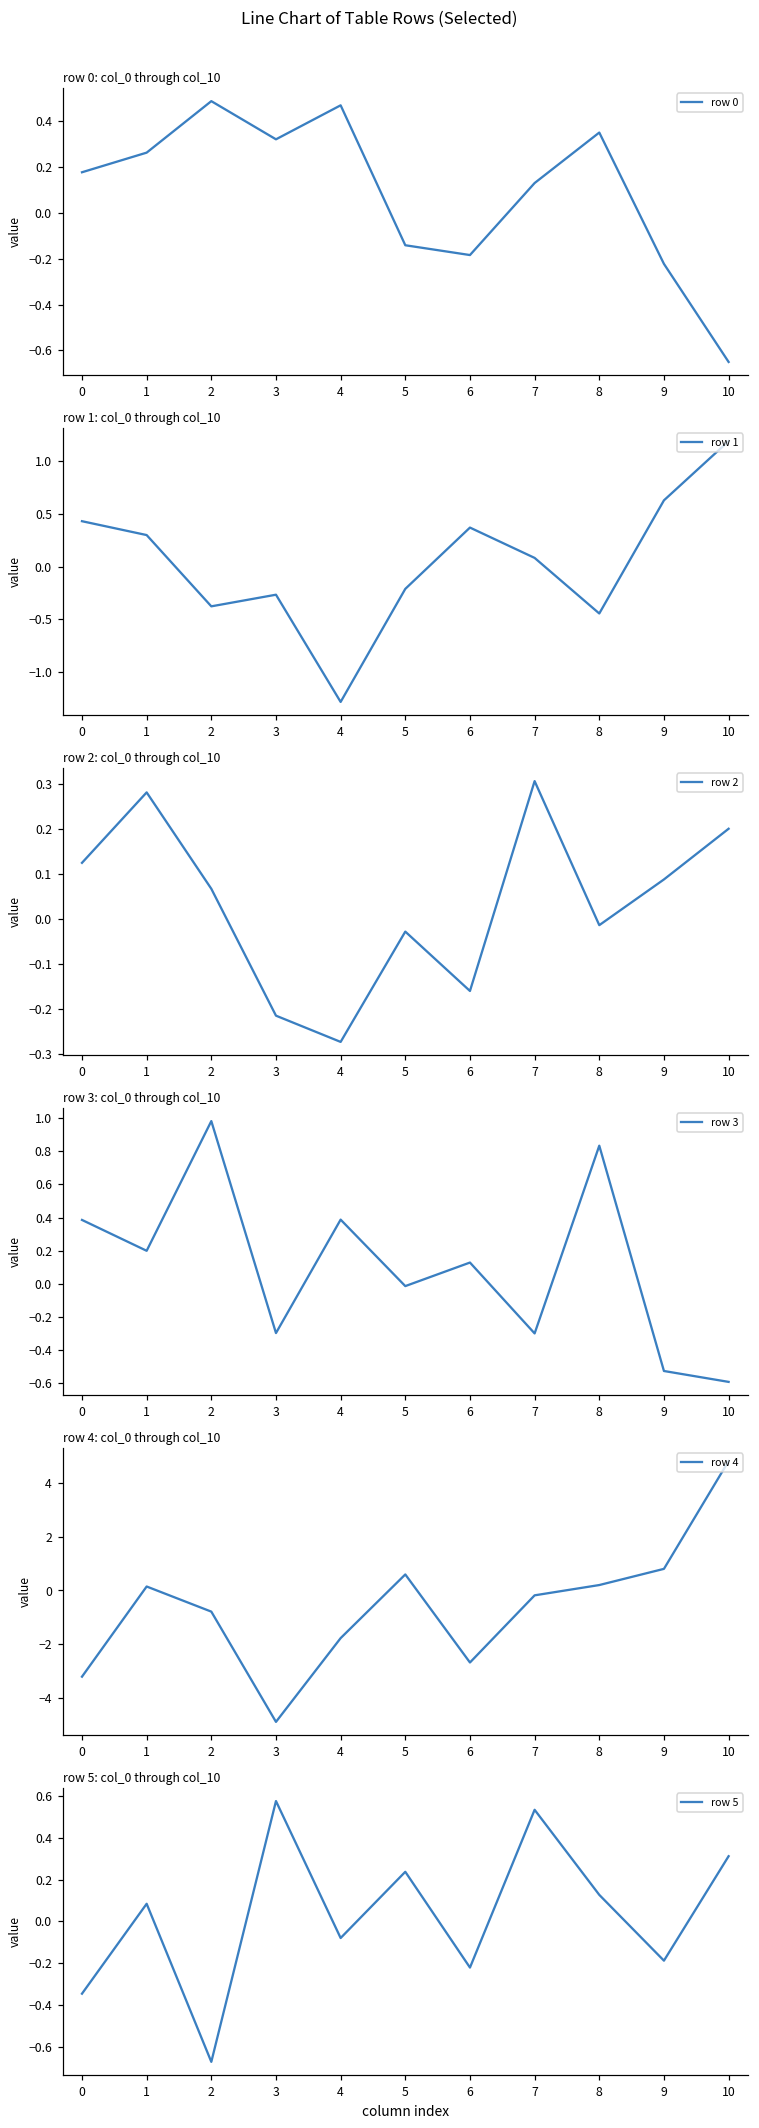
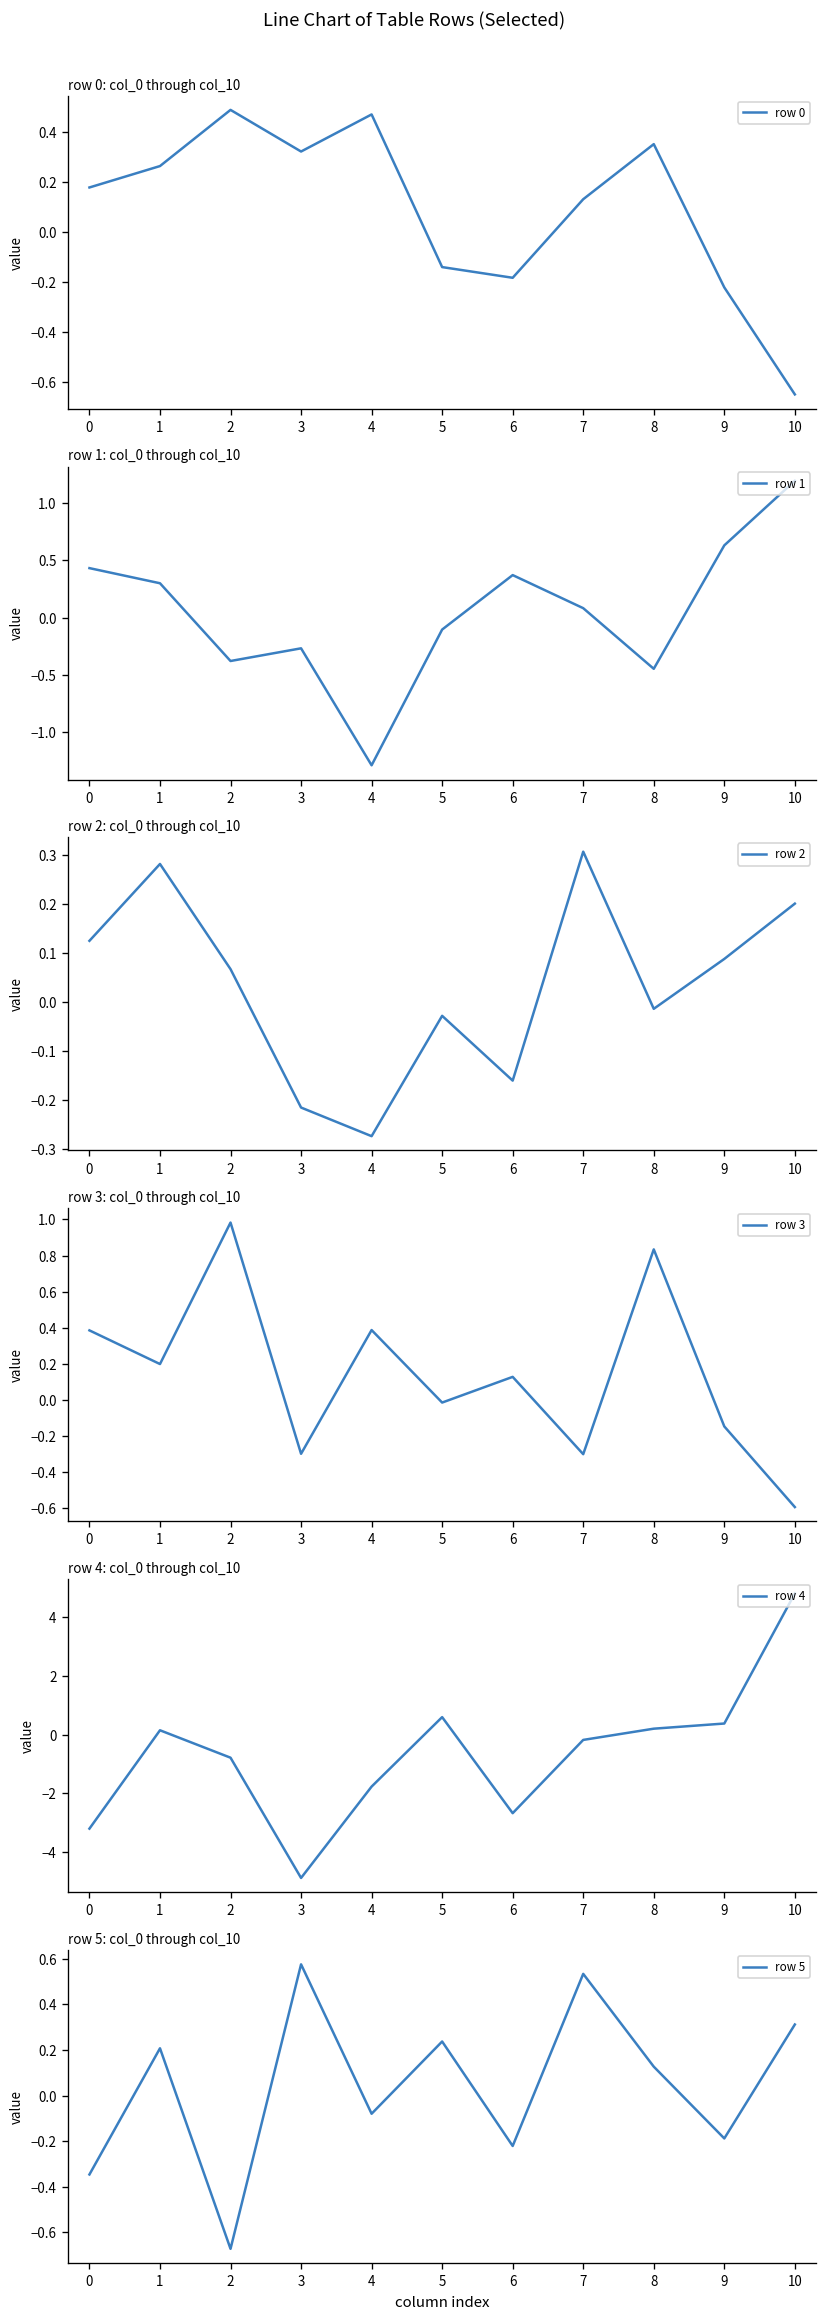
row 1: col_0 through col_10, 5: -0.2 -> -0.1
row 3: col_0 through col_10, 9: -0.53 -> -0.15
row 4: col_0 through col_10, 9: 0.8 -> 0.4
row 5: col_0 through col_10, 1: 0.08 -> 0.21
